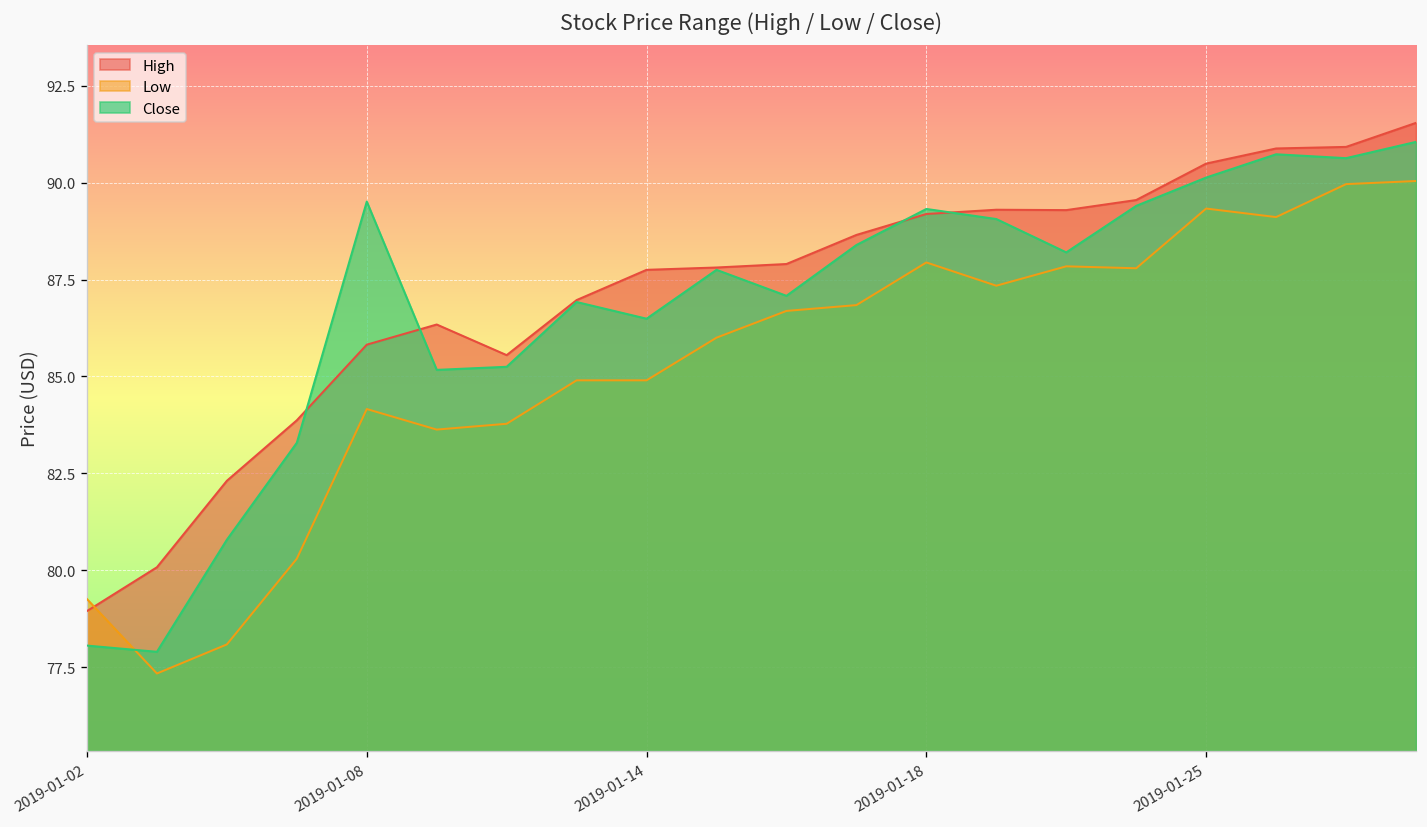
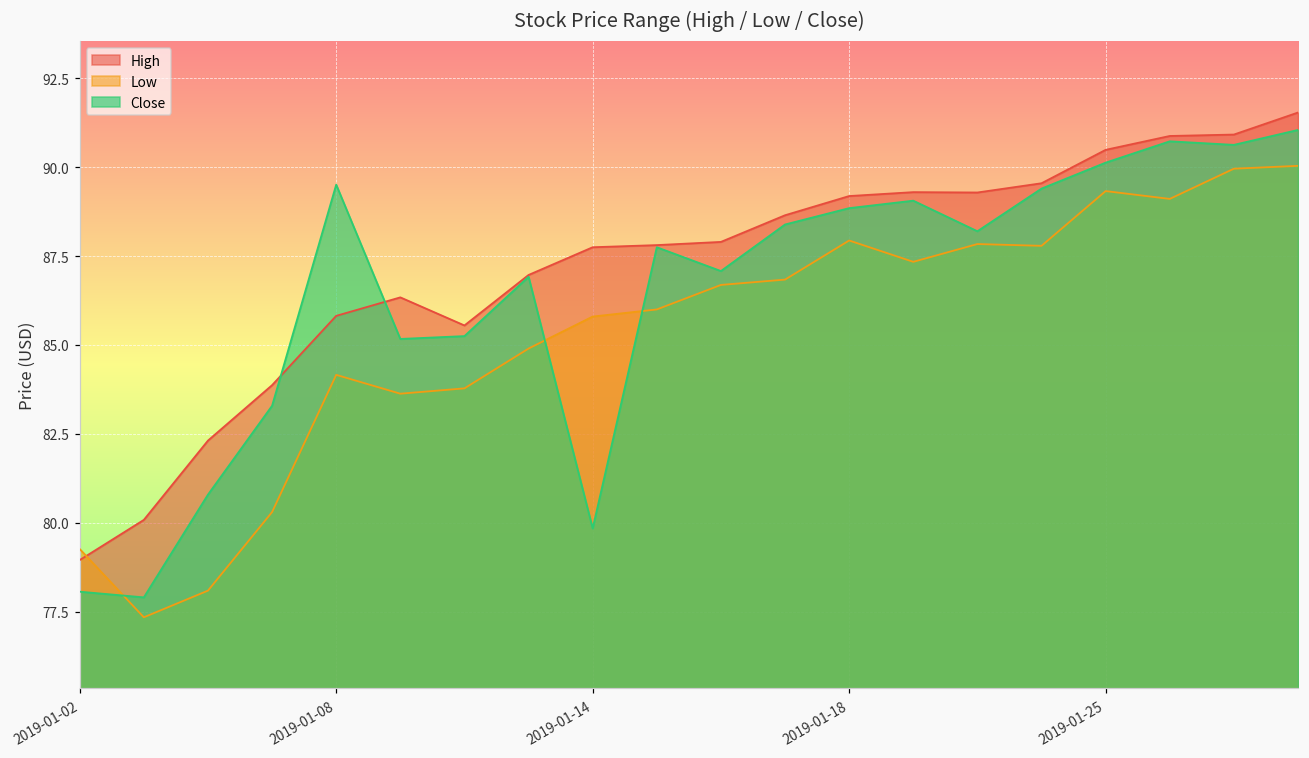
Low, 2019-01-14: 84.9 -> 85.8
Close, 2019-01-14: 86.5 -> 79.8
Close, 2019-01-18: 89.3 -> 88.9
